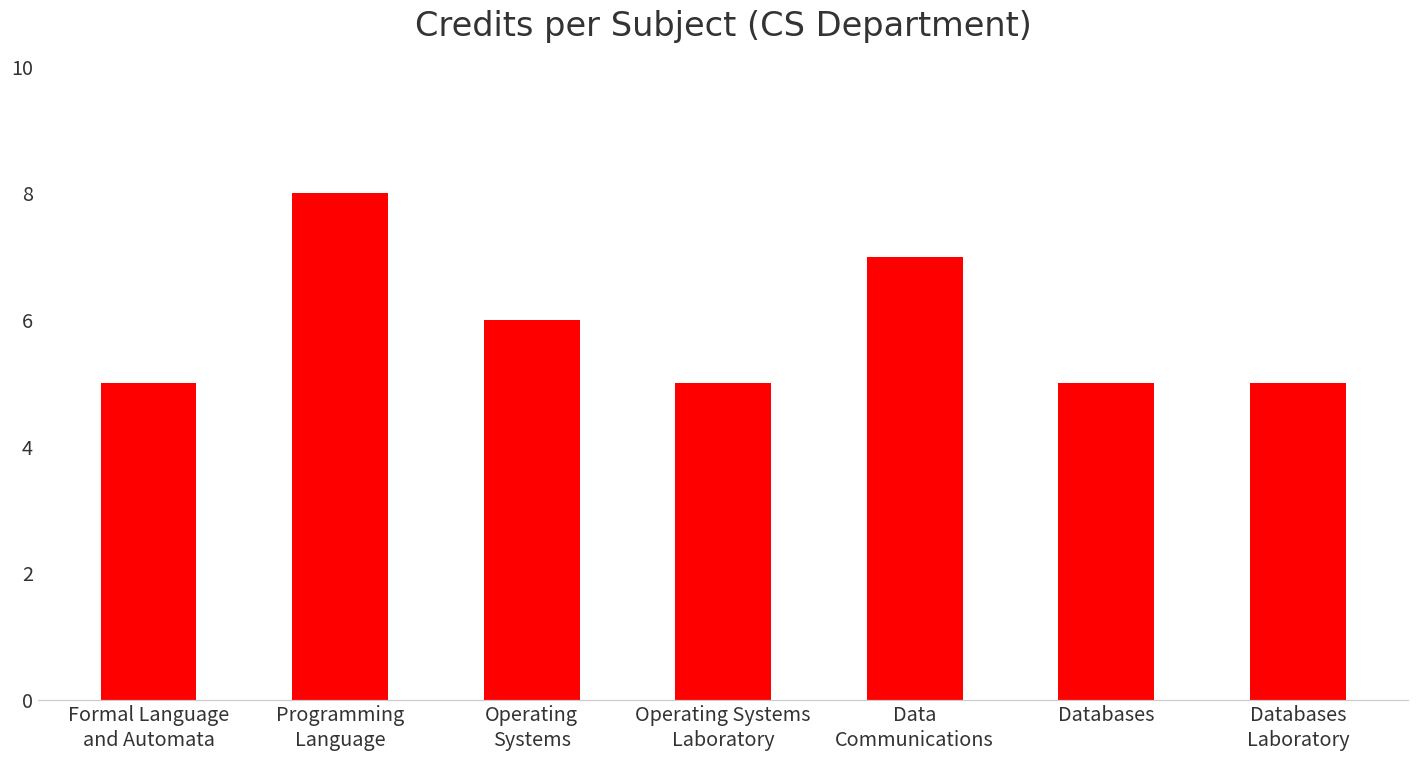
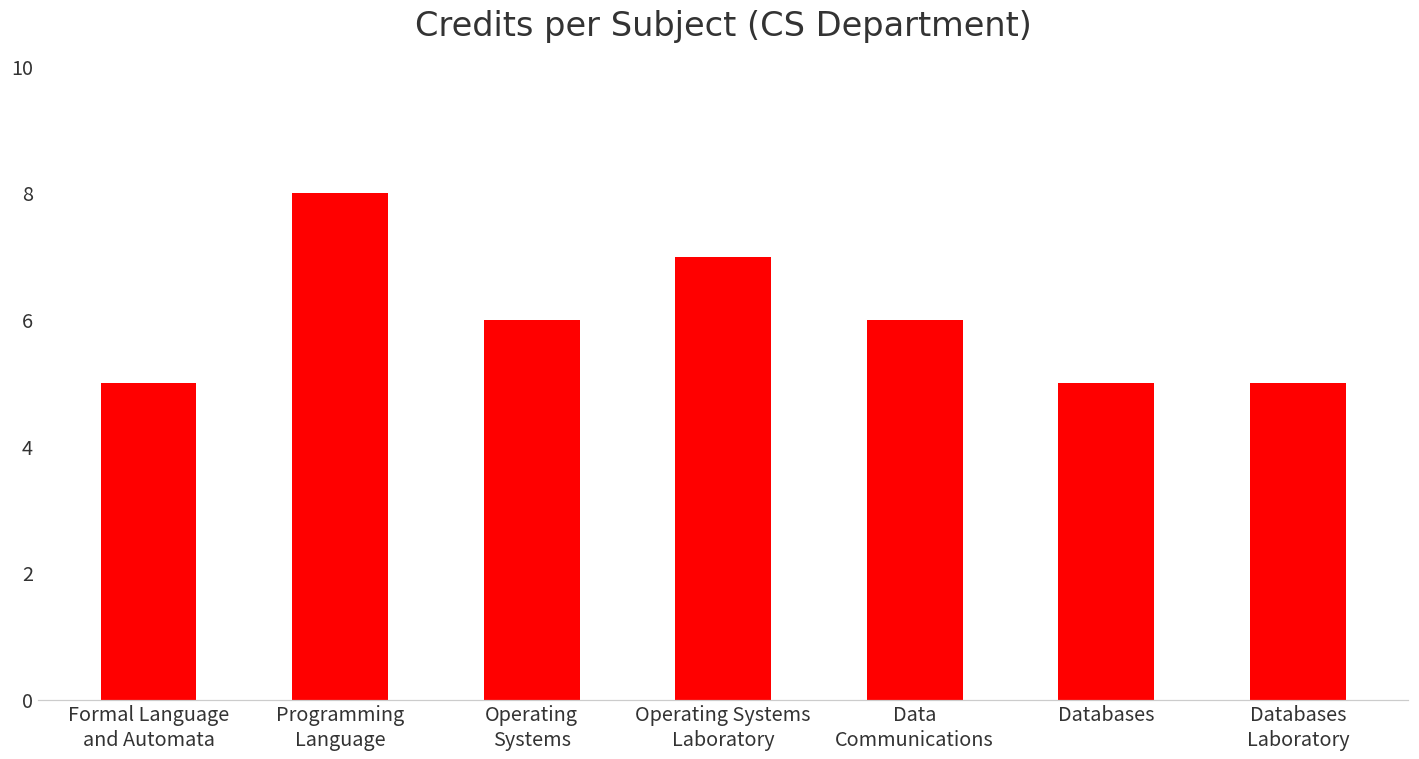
Operating Systems Laboratory: 5 -> 7
Data Communications: 7 -> 6
